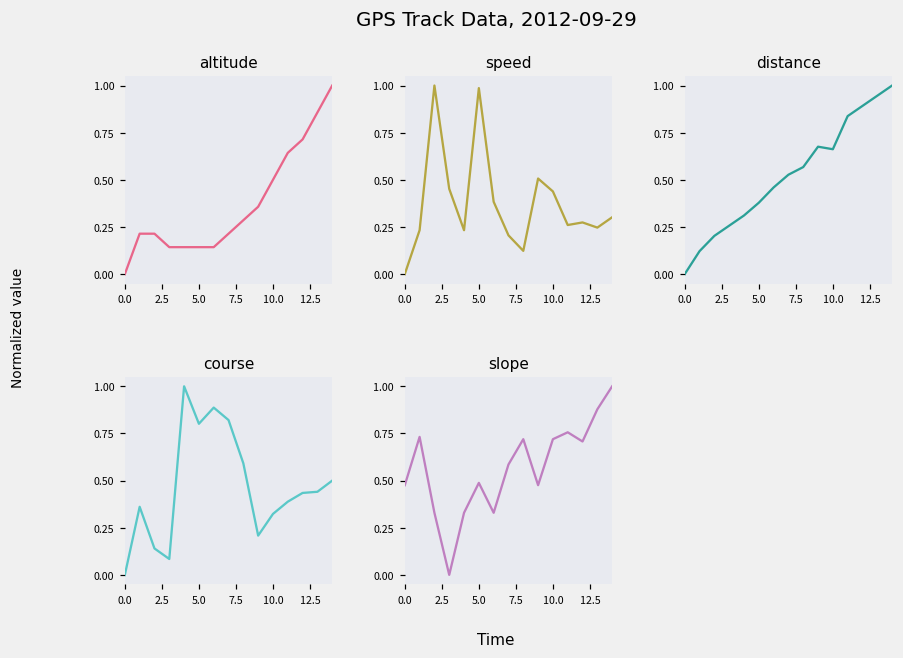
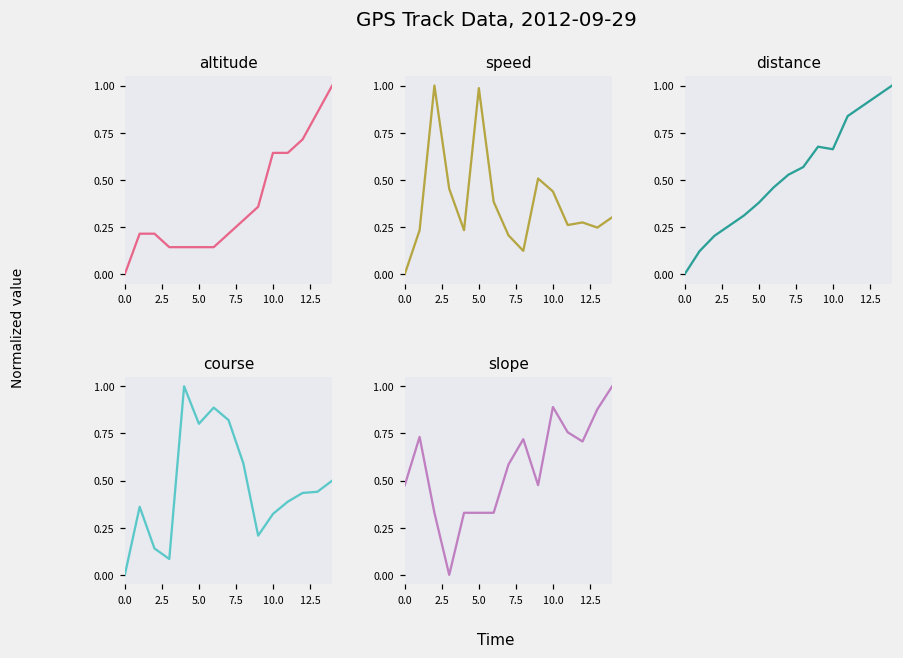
altitude, 10.0: 0.50 -> 0.64
slope, 5.0: 0.49 -> 0.33
slope, 10.0: 0.72 -> 0.89
